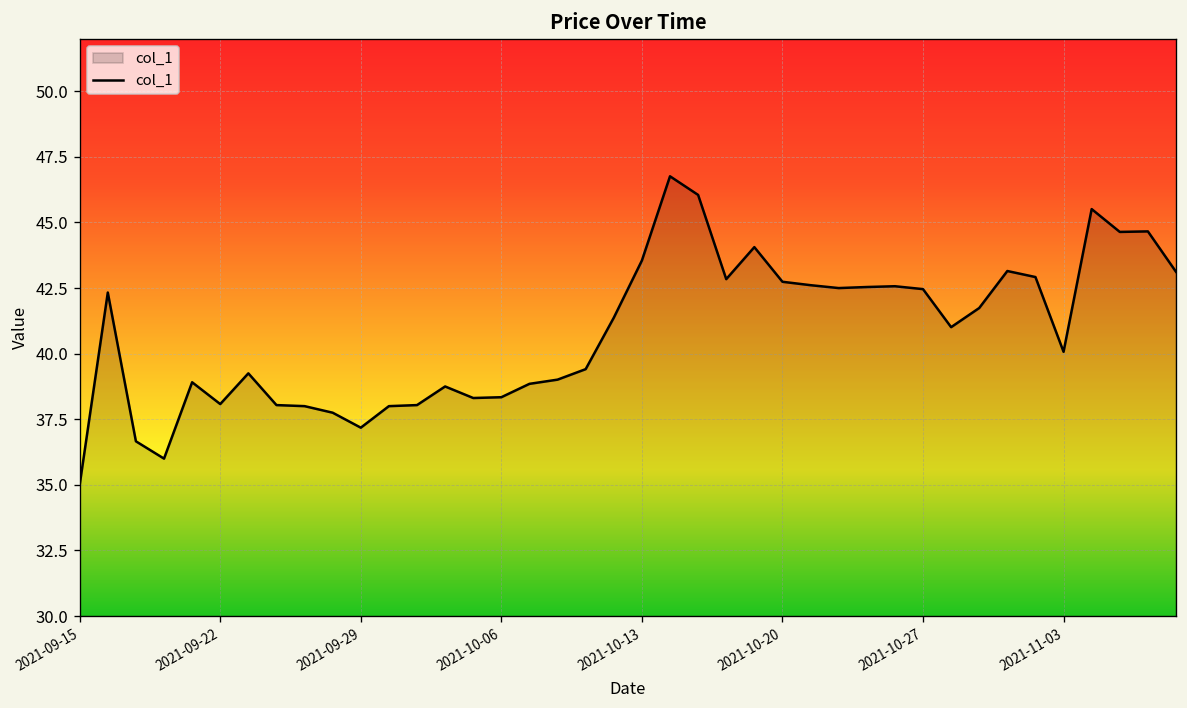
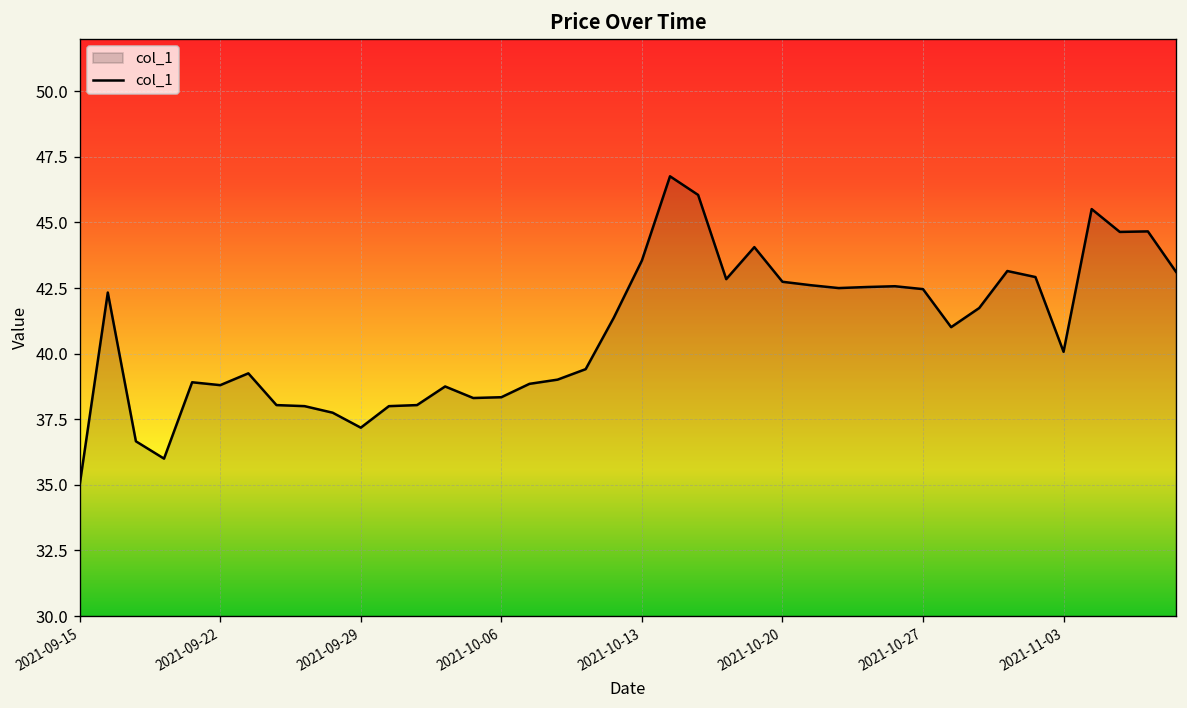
2021-09-22: 38.1 -> 38.8
